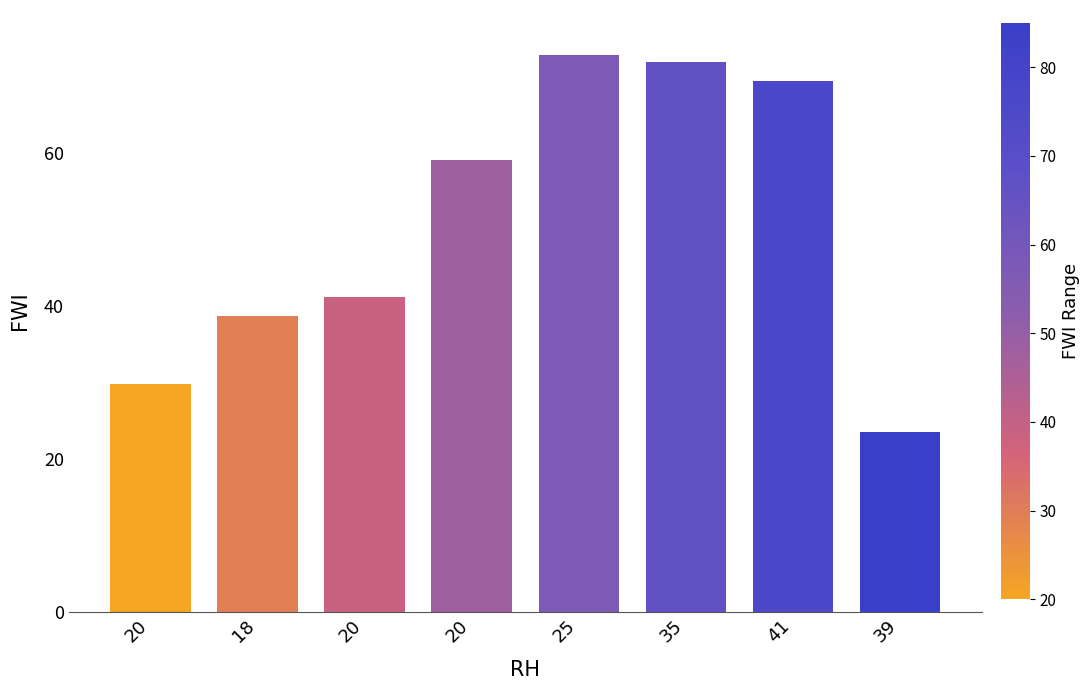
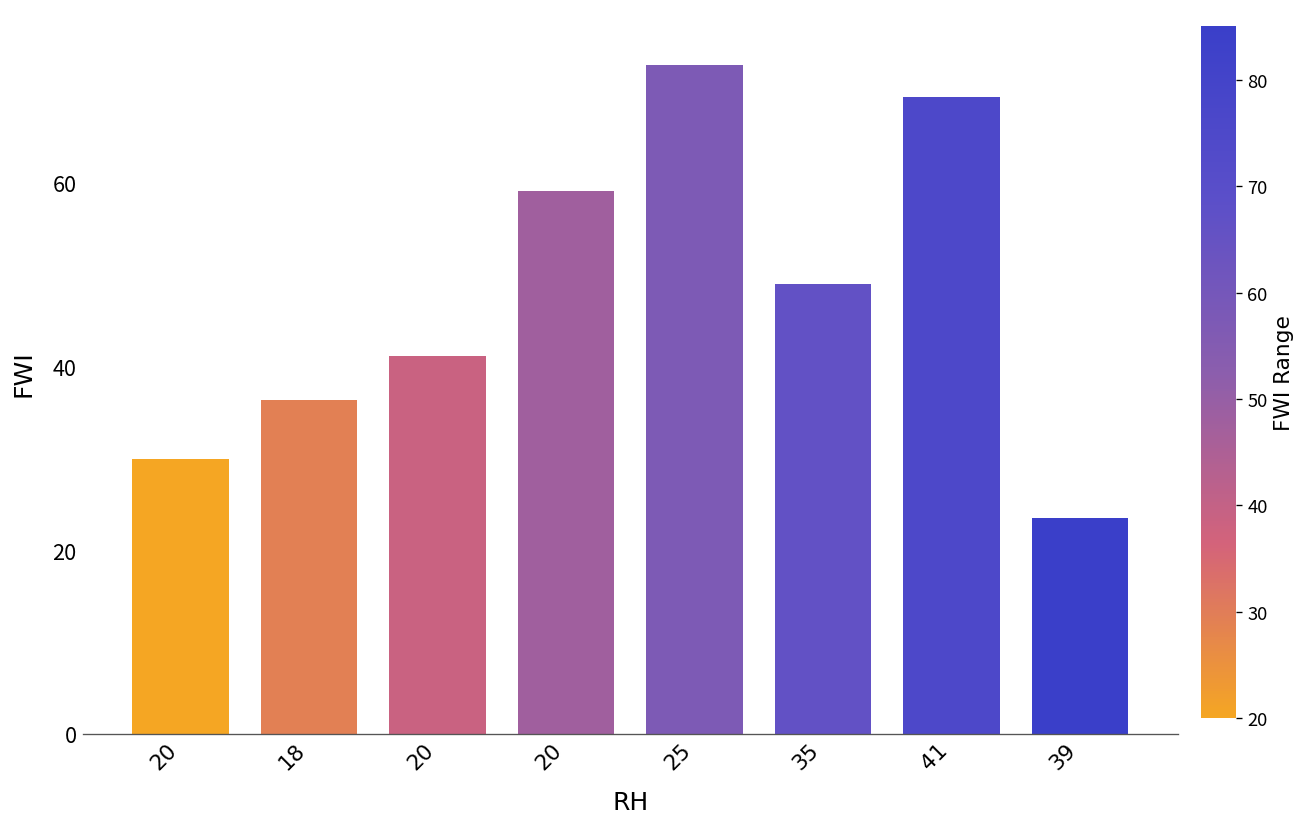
18: 39 -> 36
35: 72 -> 49
